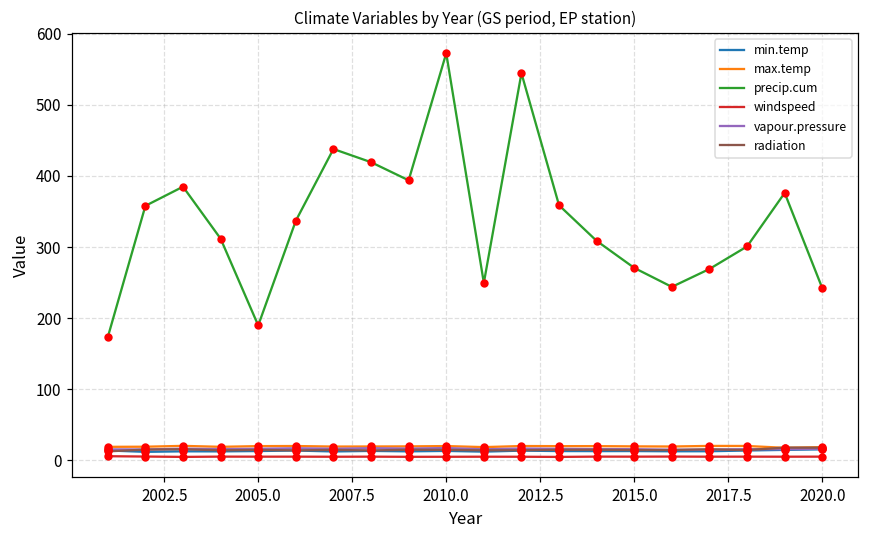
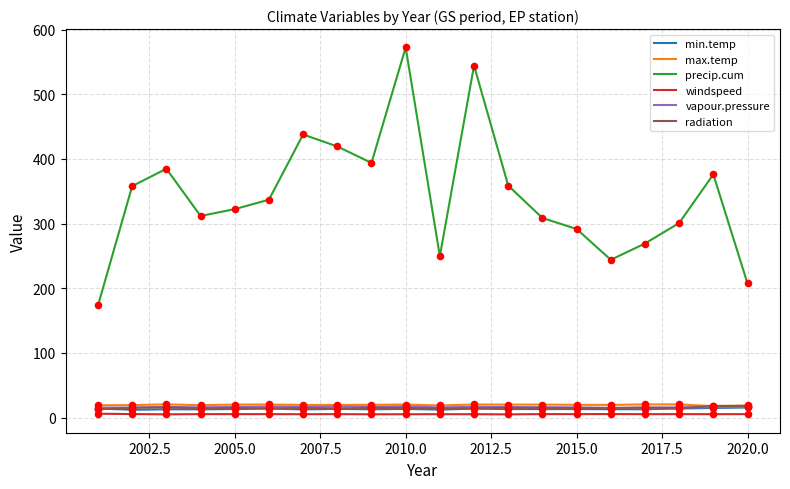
precip.cum, 2005.0: 190 -> 320
precip.cum, 2015.0: 270 -> 290
precip.cum, 2020.0: 240 -> 210
